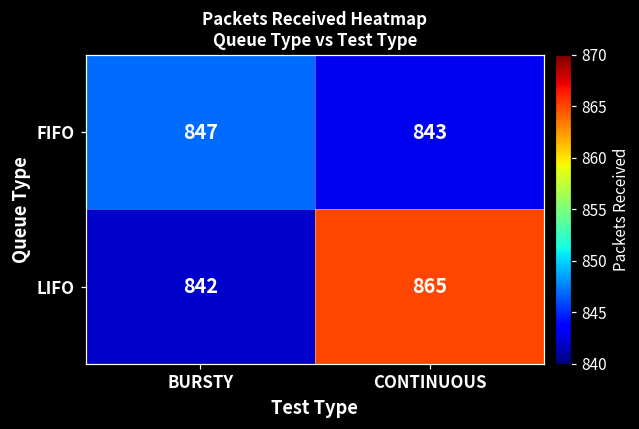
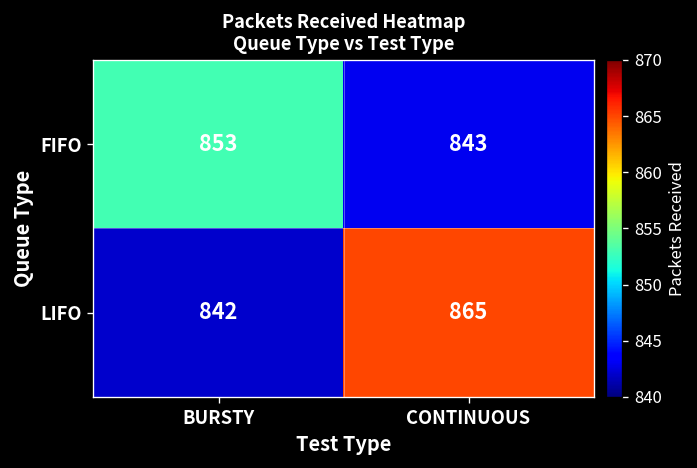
FIFO, BURSTY: 847 -> 853
